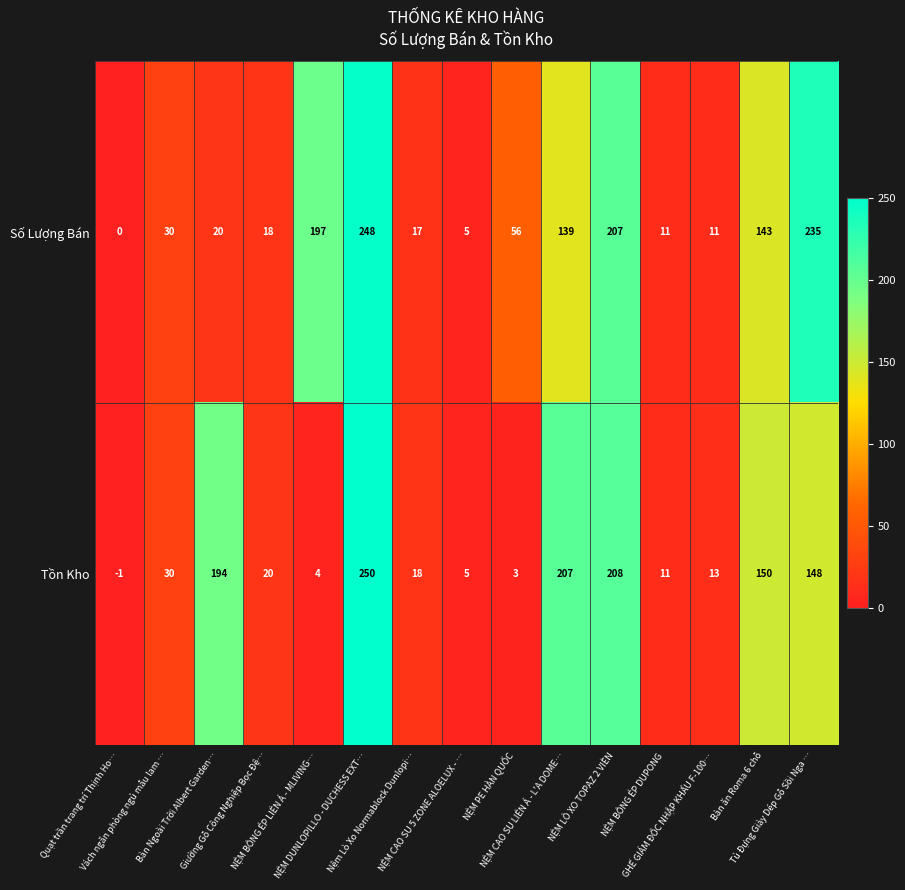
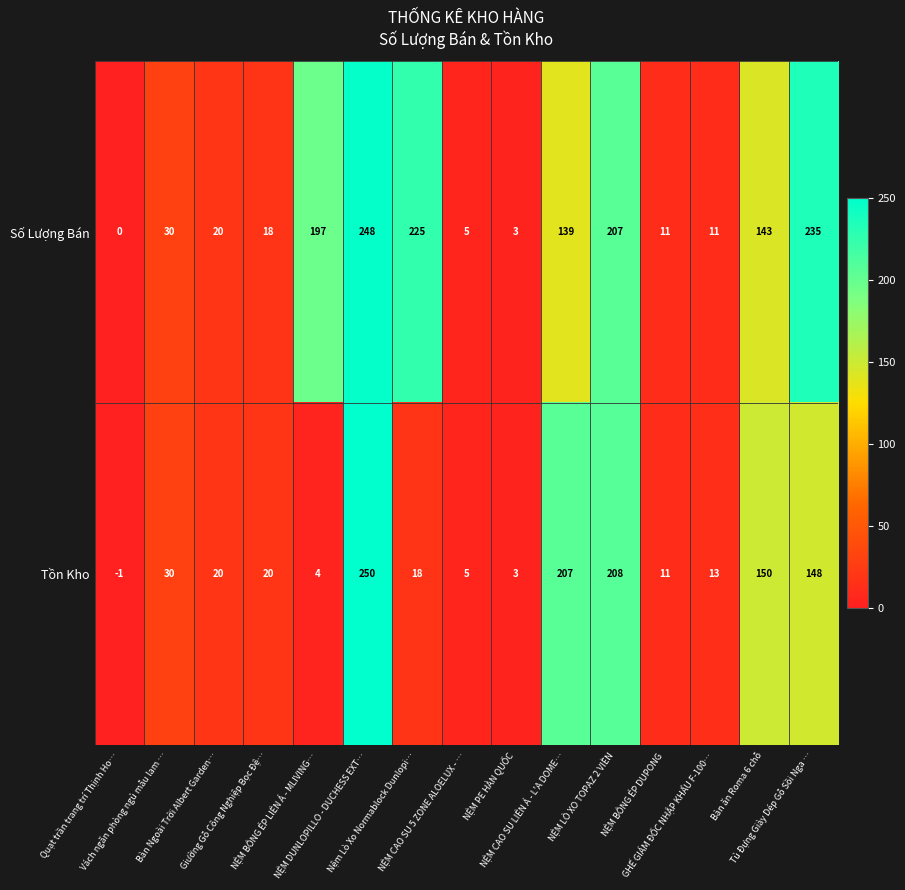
Số Lượng Bán, Nệm Lò Xo Normablock Dunlopi…: 17 -> 225
Số Lượng Bán, NỆM PE HÀN QUỐC: 56 -> 3
Tồn Kho, Bàn Ngoài Trời Albert Garden…: 194 -> 20
